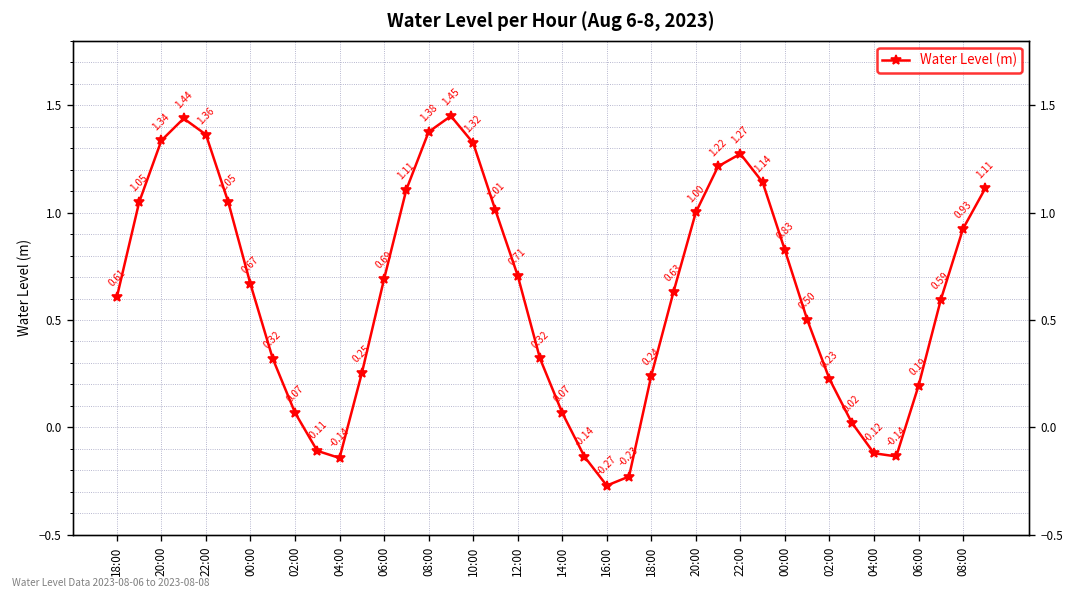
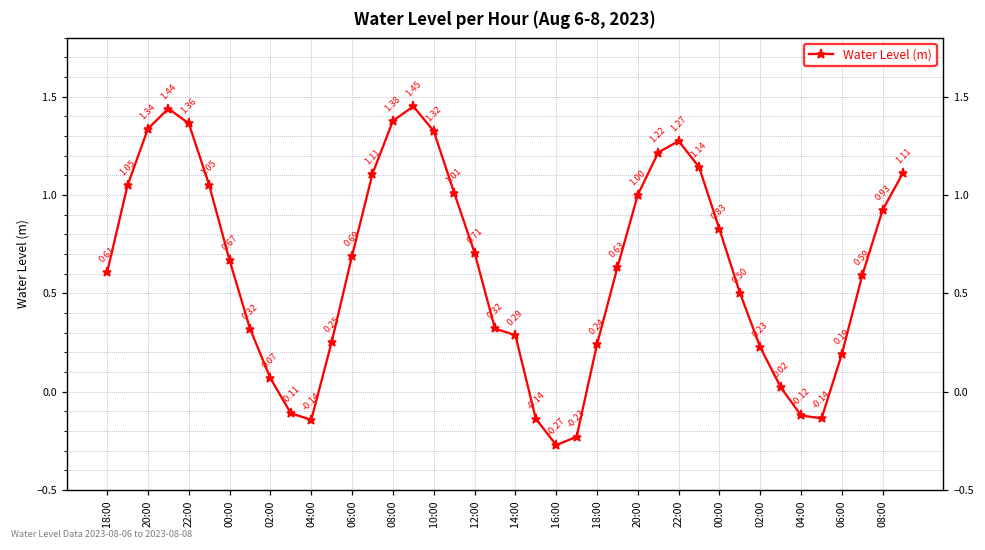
14:00: 0.07 -> 0.29
